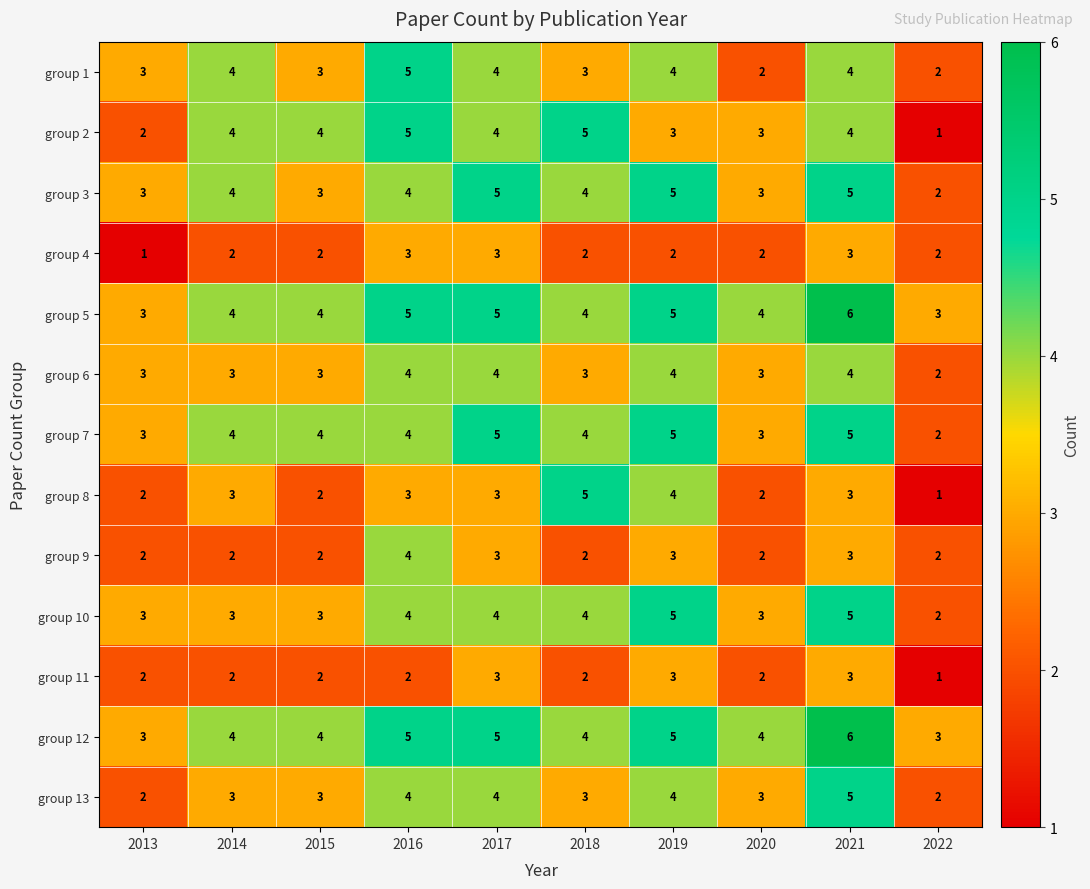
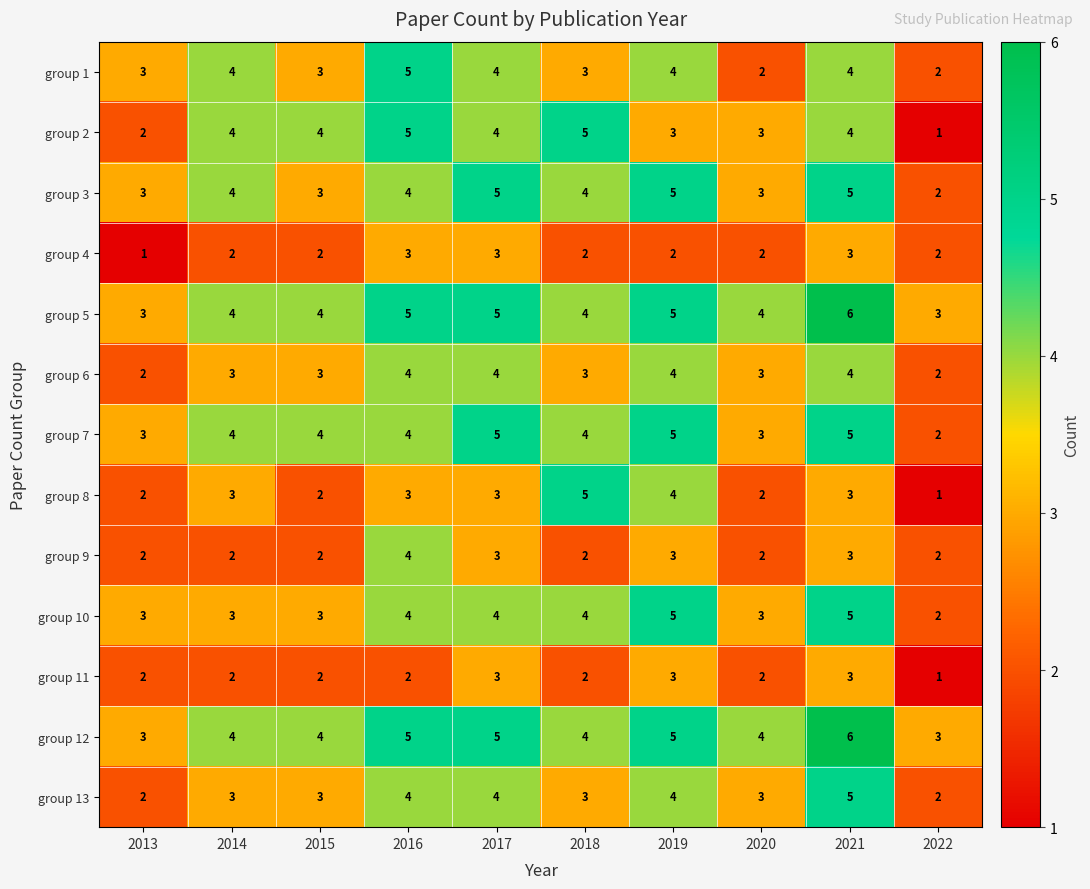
group 6, 2013: 3 -> 2
